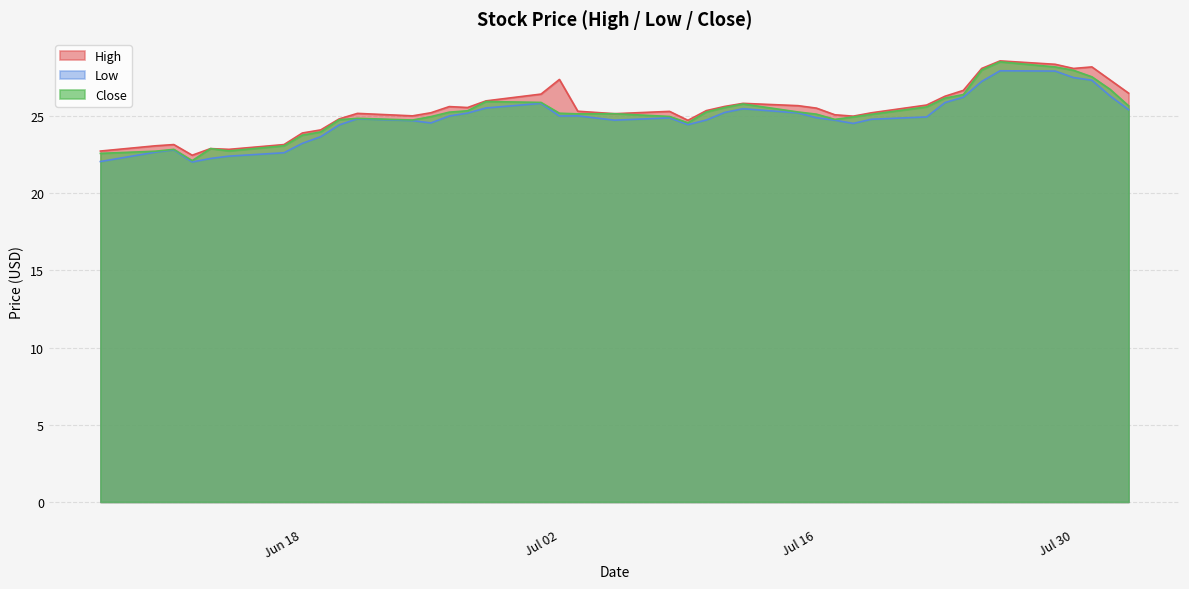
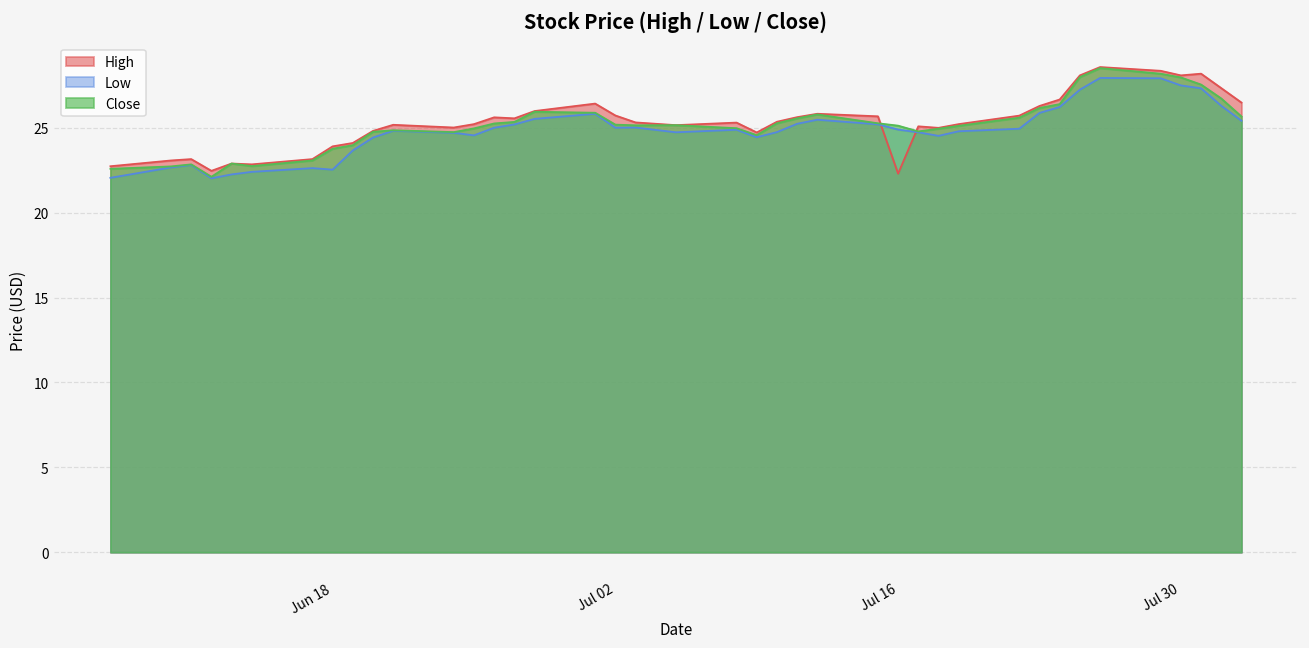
Low, Jun 18: 23.2 -> 22.5
High, Jul 02: 27.4 -> 25.7
High, Jul 16: 25.5 -> 22.3
